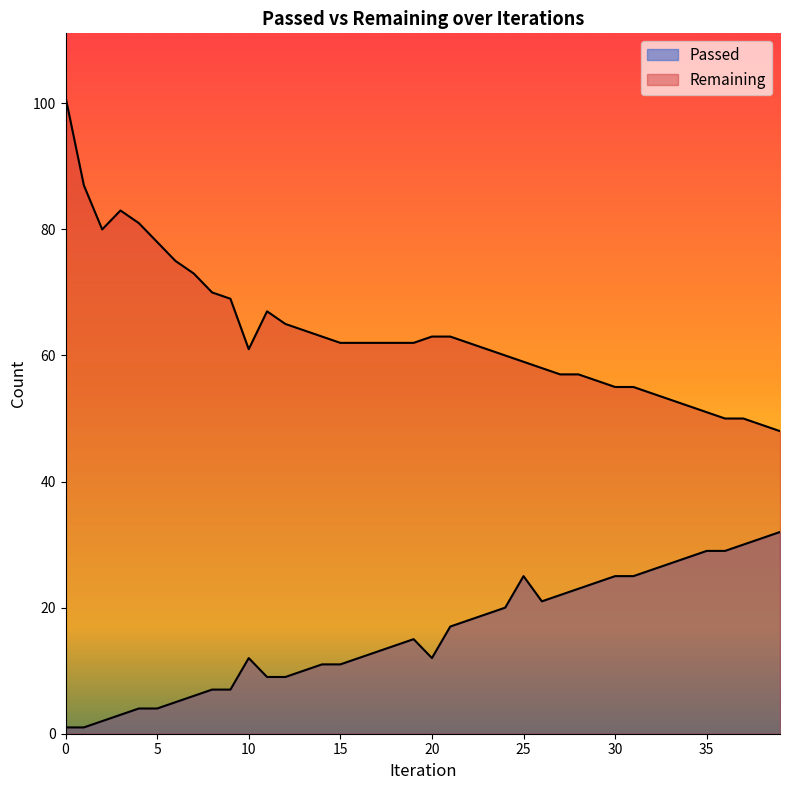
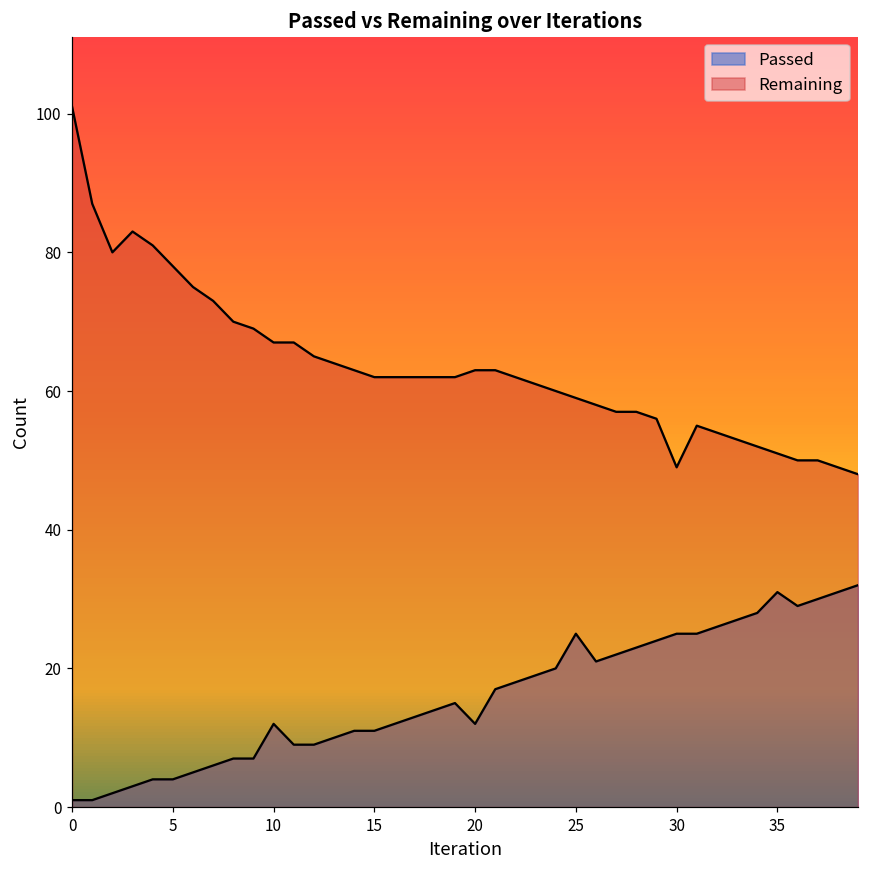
Remaining, 10: 61 -> 67
Remaining, 30: 55 -> 49
Passed, 35: 29 -> 31
